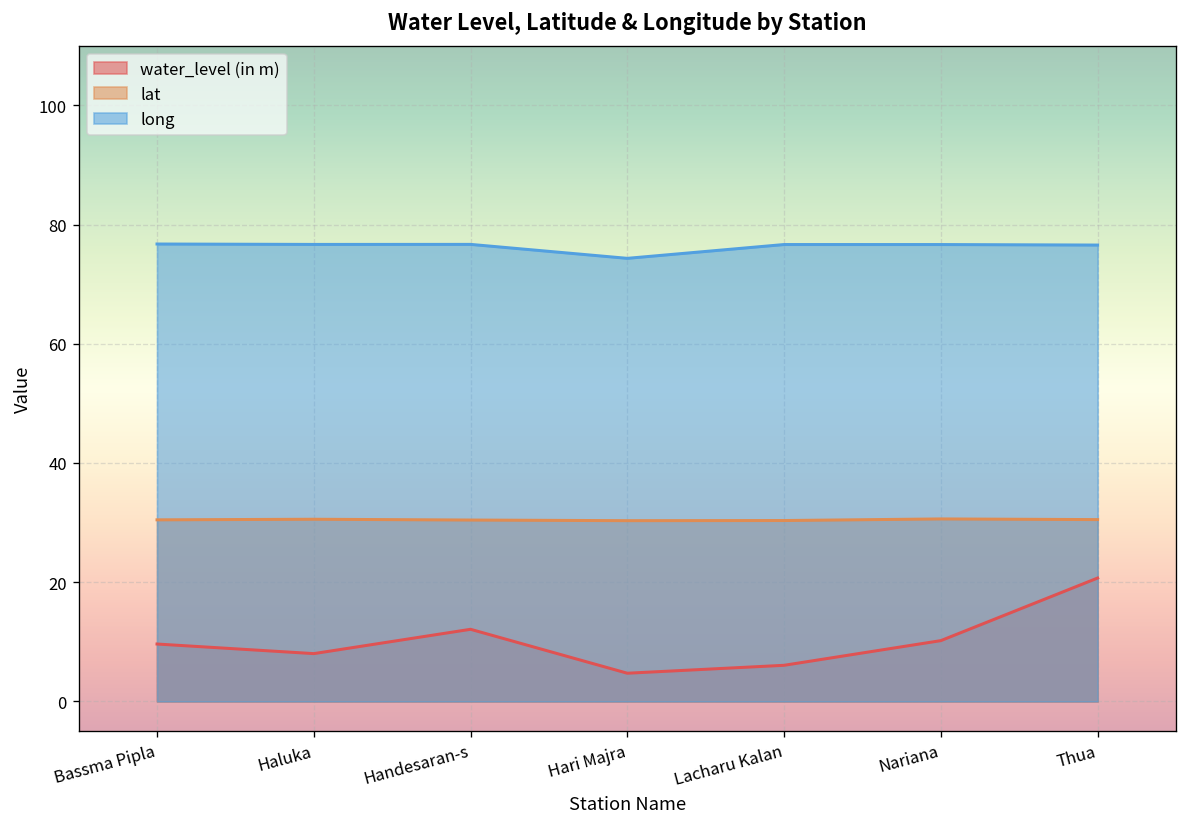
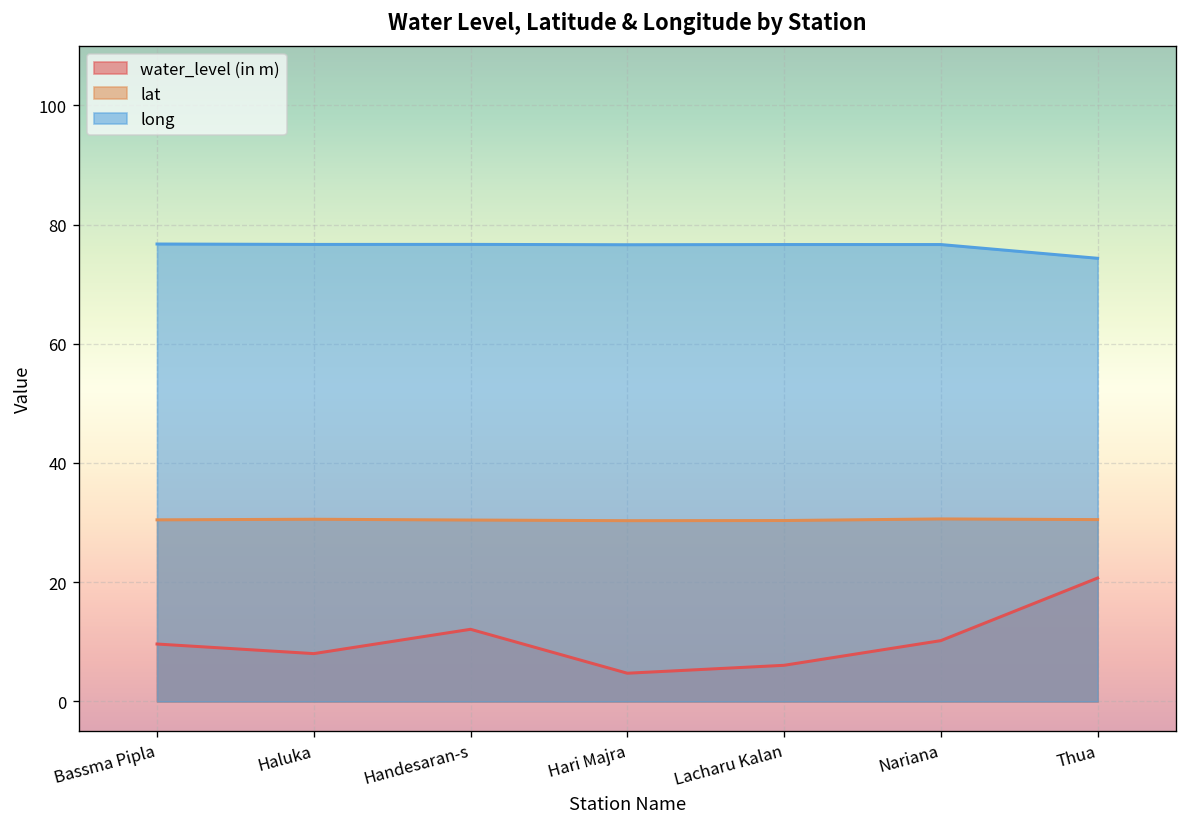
long, Hari Majra: 74 -> 77
long, Thua: 77 -> 74
